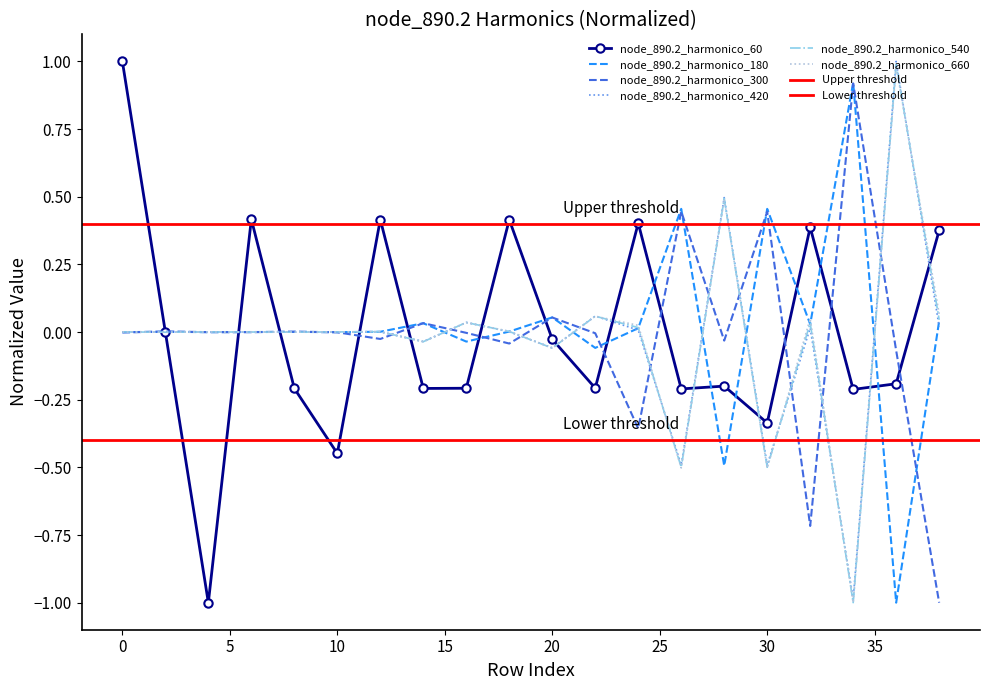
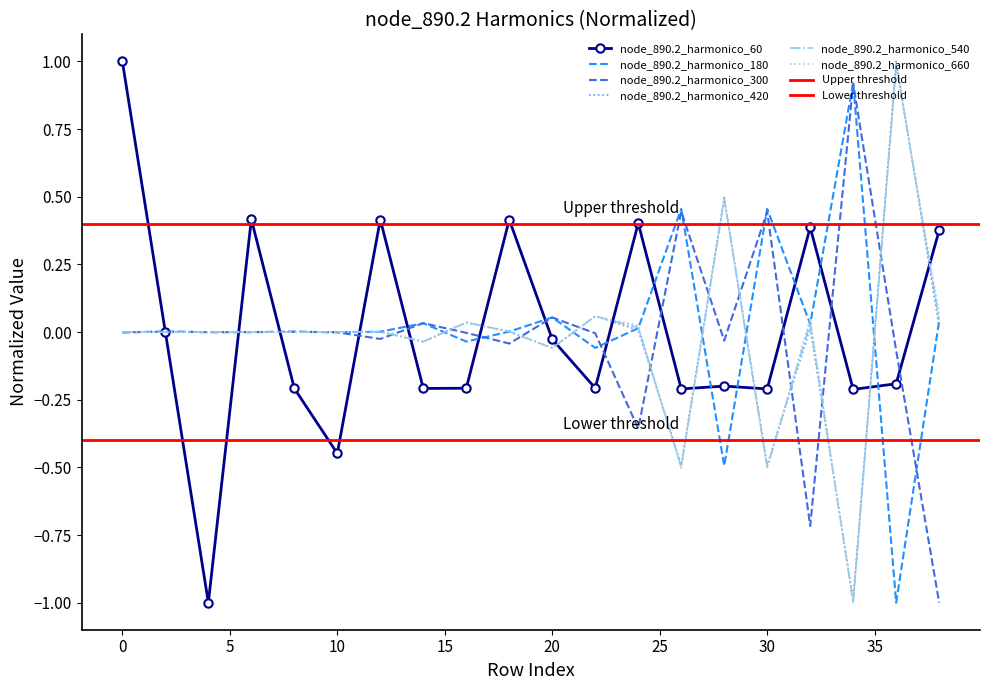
node_890.2_harmonico_60, 30: -0.34 -> -0.21
